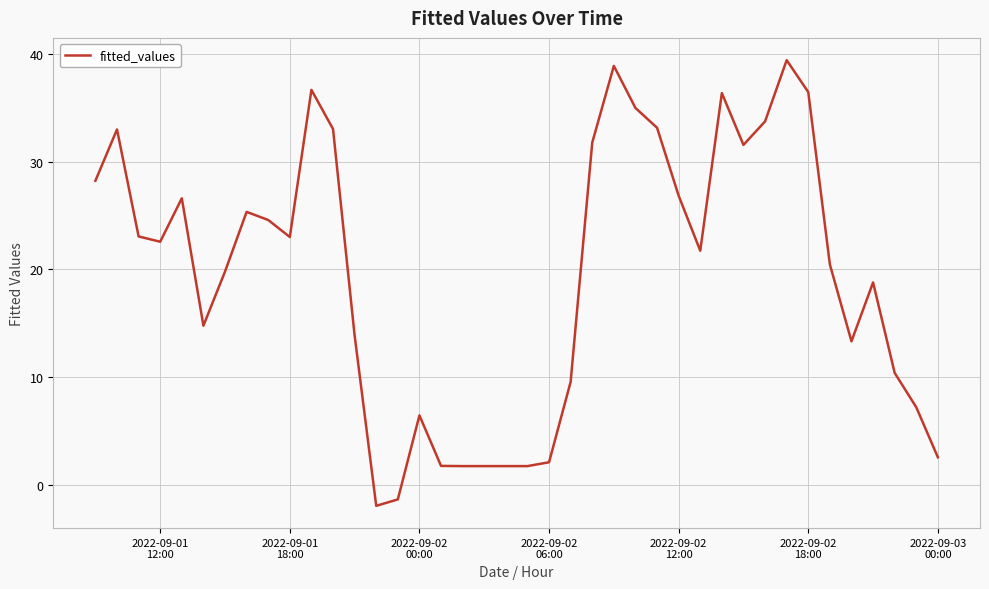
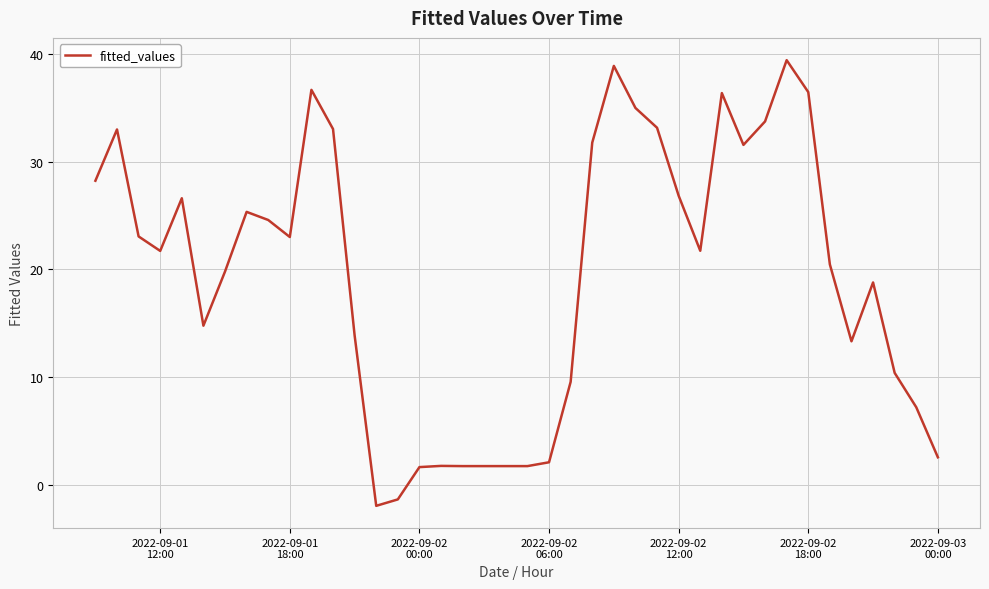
2022-09-01 12:00: 22.6 -> 21.7
2022-09-02 00:00: 6.5 -> 1.7
